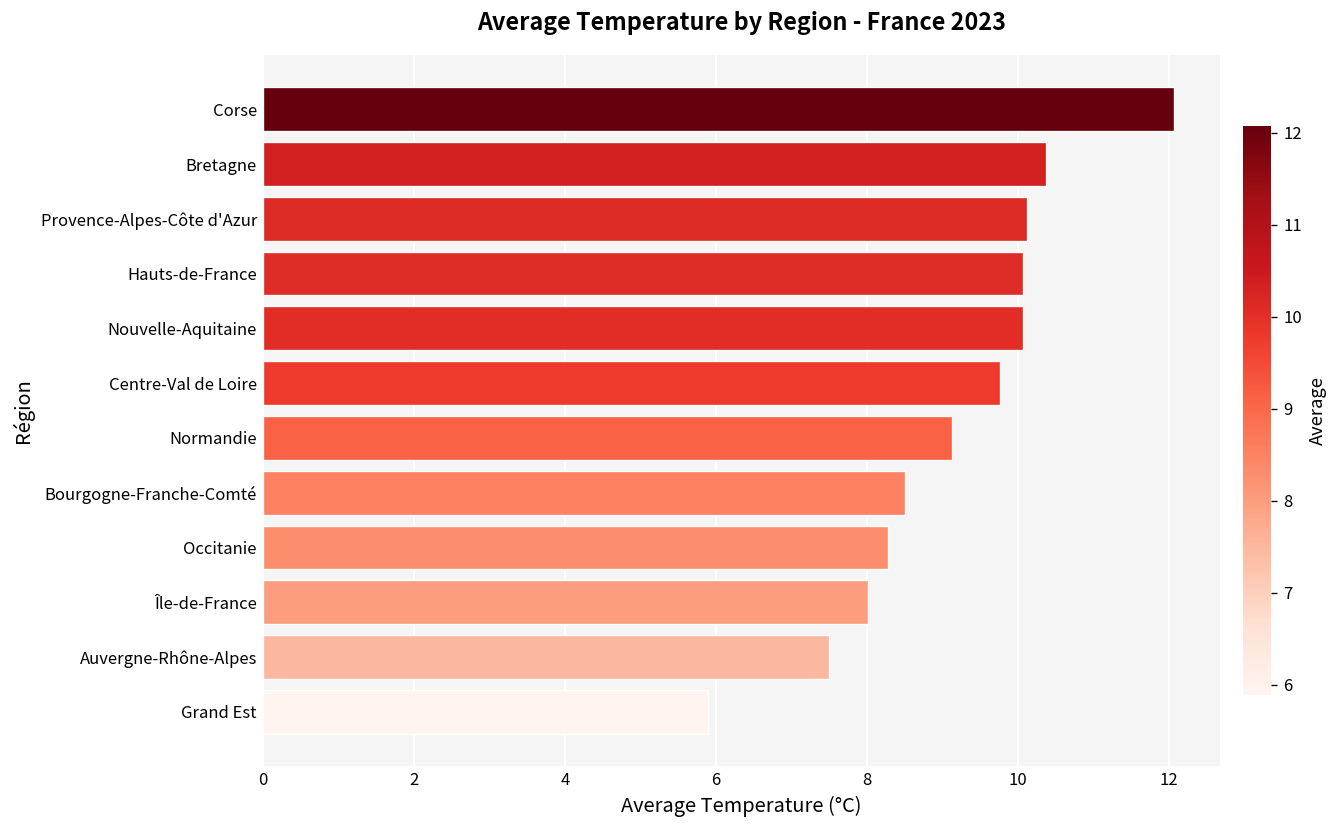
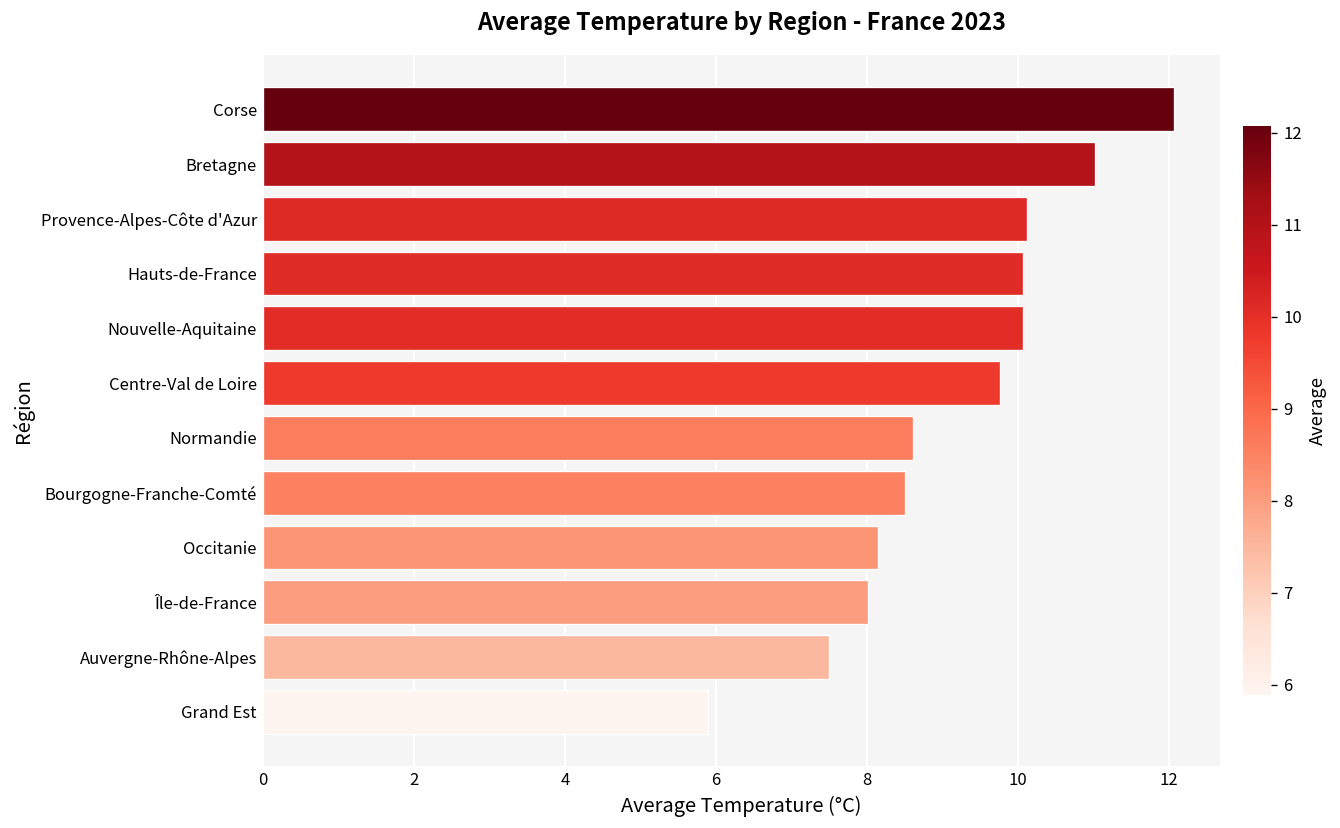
Bretagne: 10.4 -> 11.0
Normandie: 9.1 -> 8.6
Occitanie: 8.3 -> 8.1
